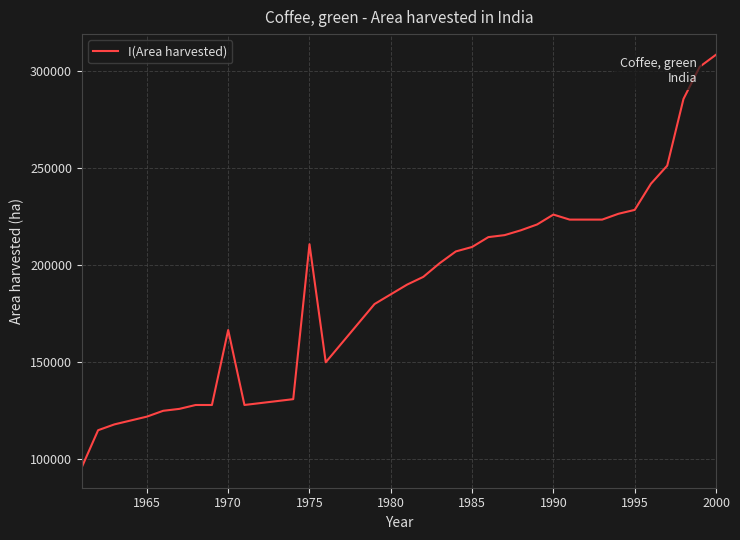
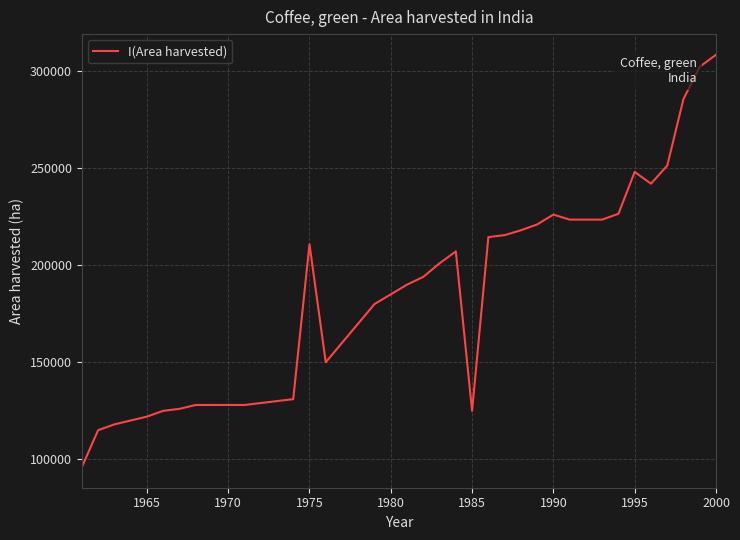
1970: 167000 -> 128000
1985: 209000 -> 125000
1995: 229000 -> 248000
